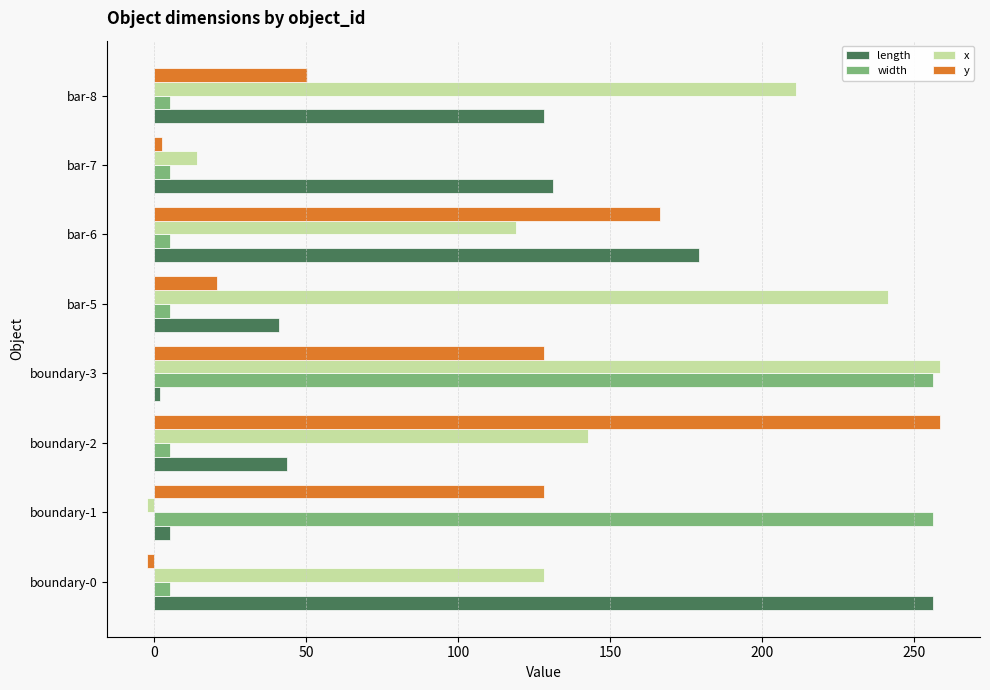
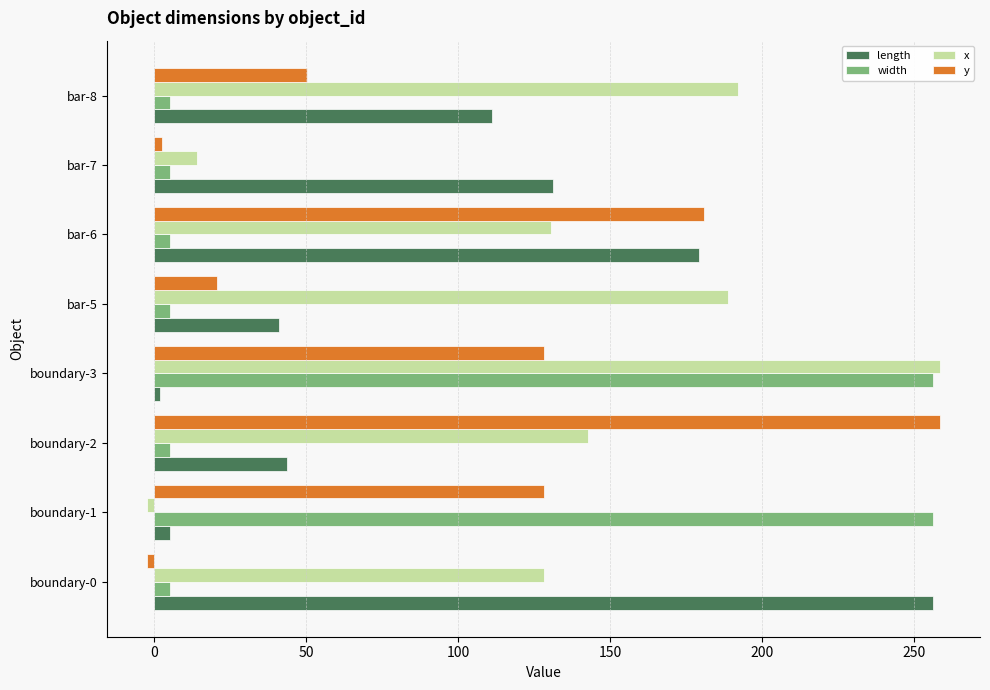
x, bar-8: 211 -> 192
length, bar-8: 128 -> 111
y, bar-6: 166 -> 181
x, bar-6: 119 -> 131
x, bar-5: 241 -> 189
